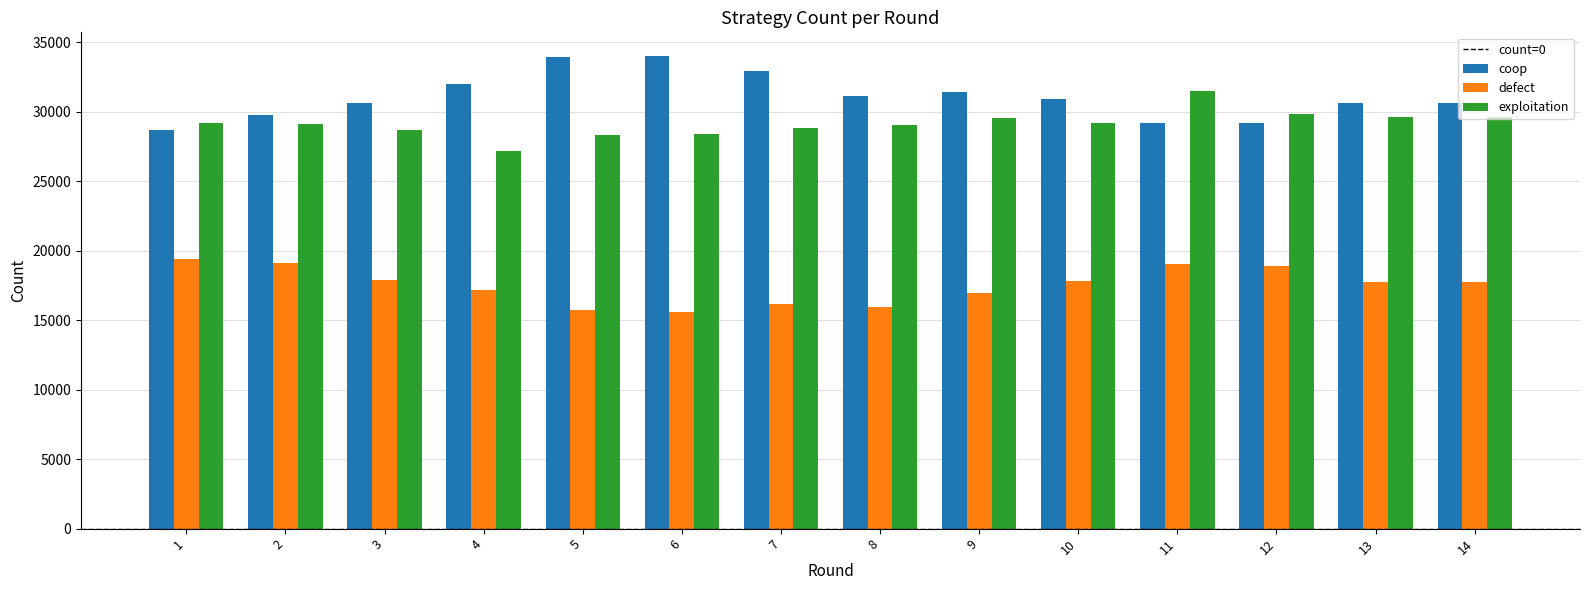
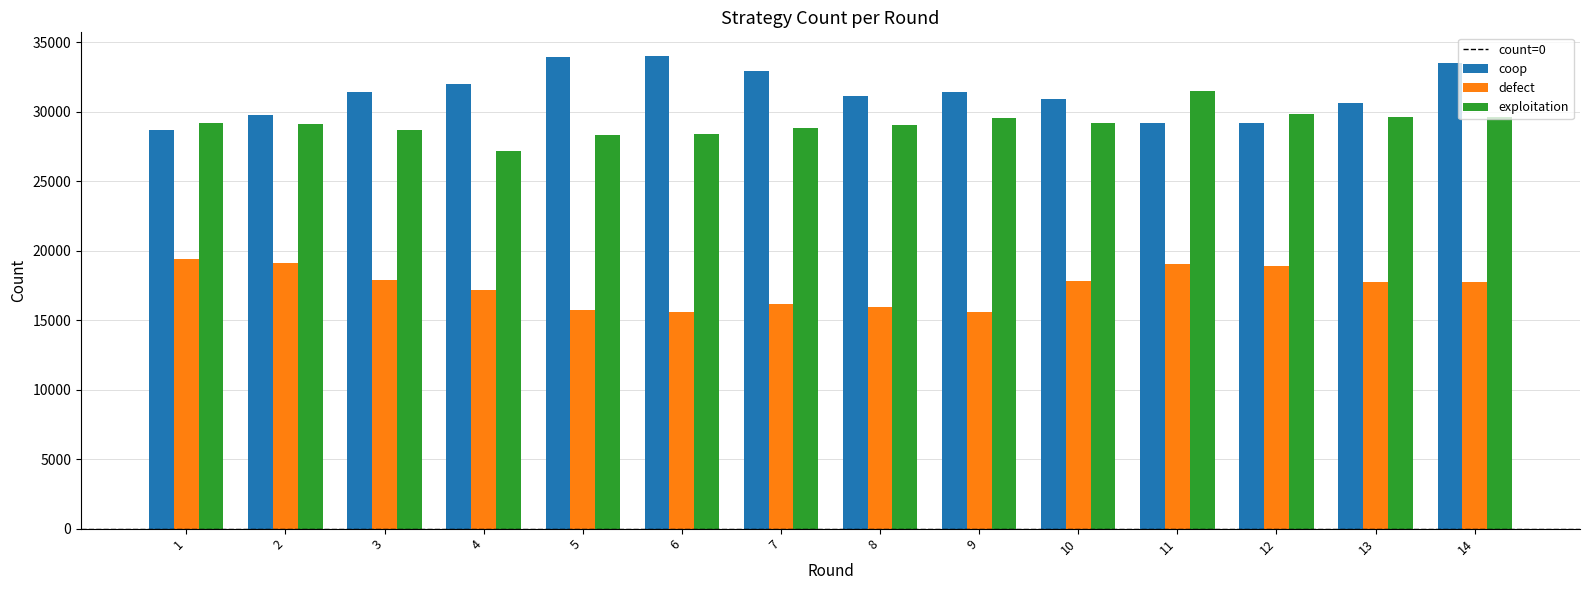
coop, 3: 30600 -> 31400
defect, 9: 17000 -> 15600
coop, 14: 30600 -> 33600
